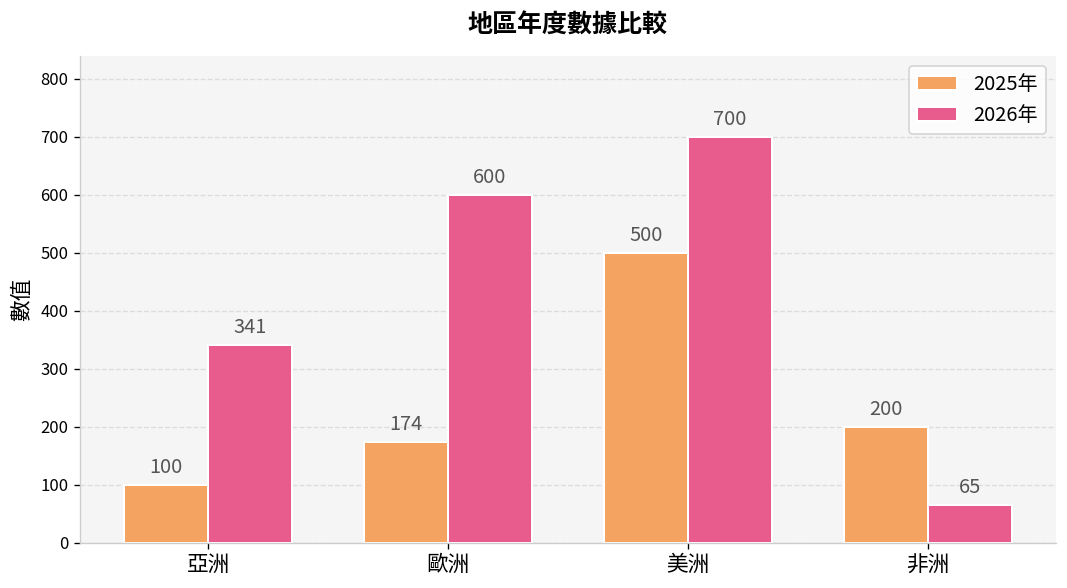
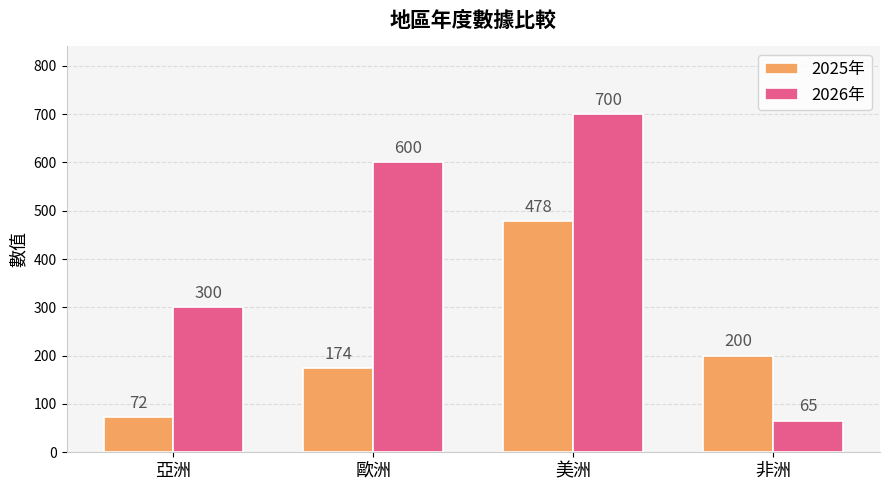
2025年, 亞洲: 100 -> 72
2026年, 亞洲: 341 -> 300
2025年, 美洲: 500 -> 478
